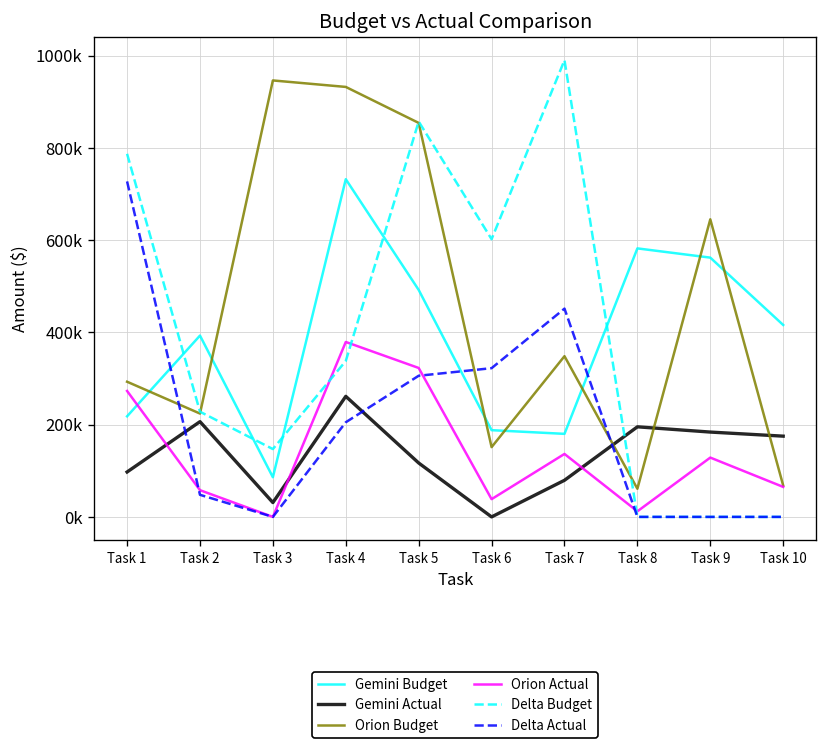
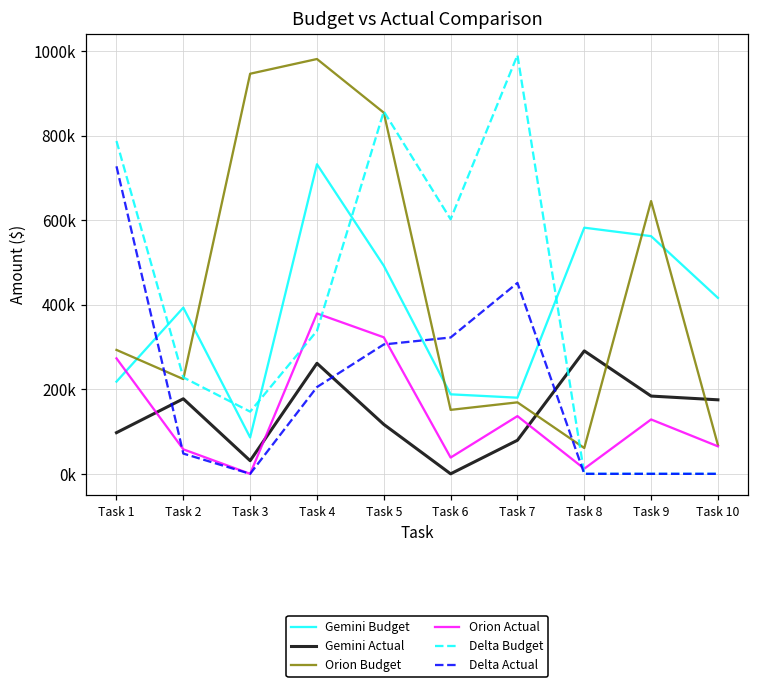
Gemini Actual, Task 2: 210000 -> 180000
Orion Budget, Task 4: 930000 -> 980000
Orion Budget, Task 7: 350000 -> 170000
Gemini Actual, Task 8: 200000 -> 290000
